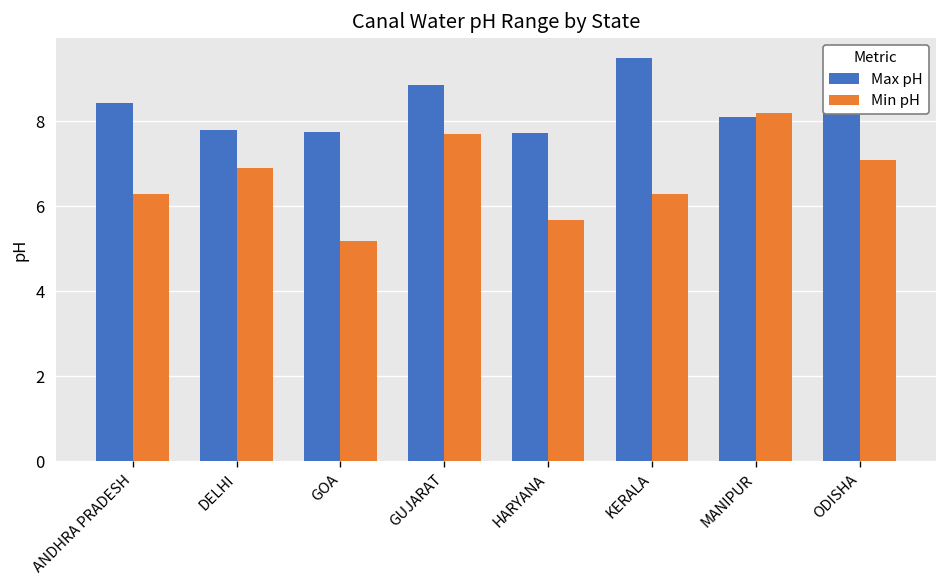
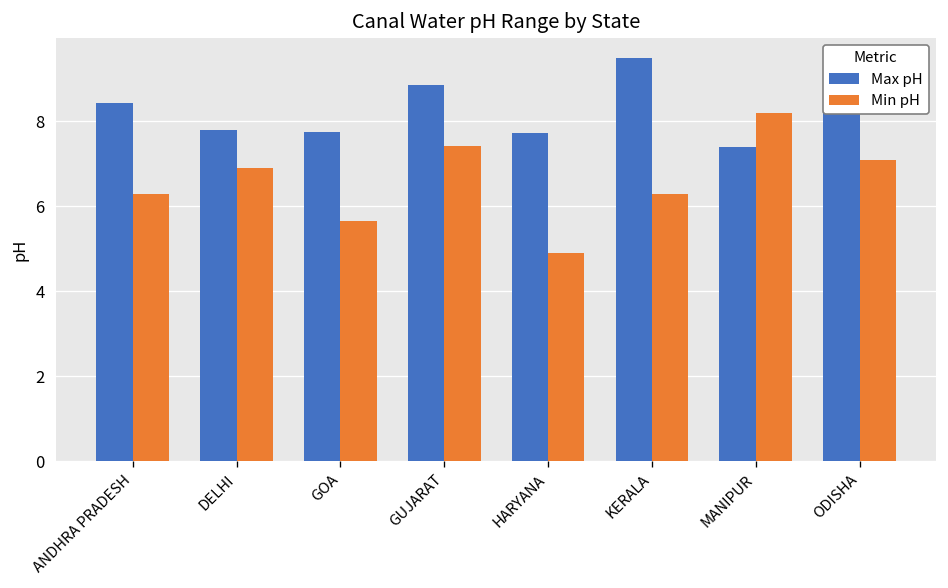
Min pH, GOA: 5.2 -> 5.7
Min pH, GUJARAT: 7.7 -> 7.4
Min pH, HARYANA: 5.7 -> 4.9
Max pH, MANIPUR: 8.1 -> 7.4
